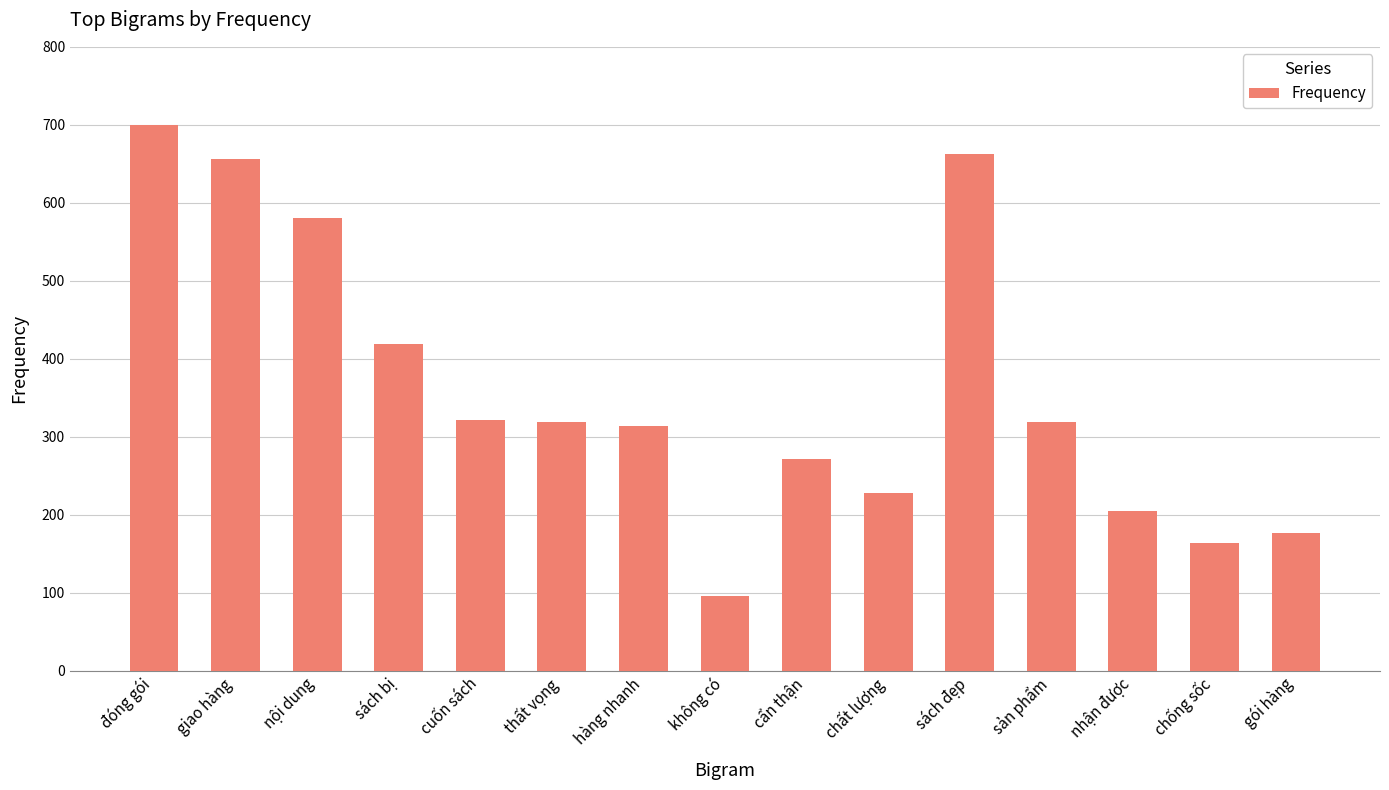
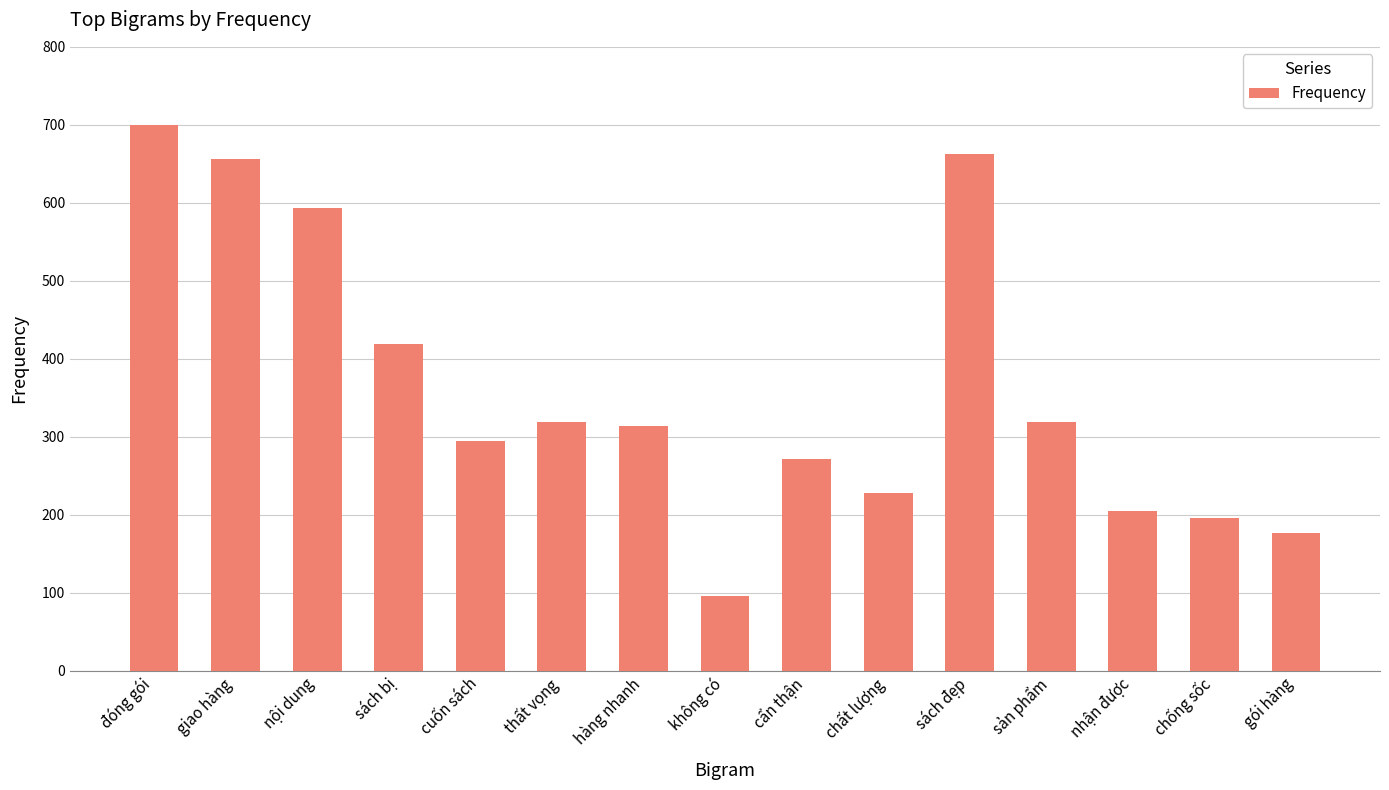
nội dung: 580 -> 590
cuốn sách: 320 -> 300
chống sốc: 160 -> 200
